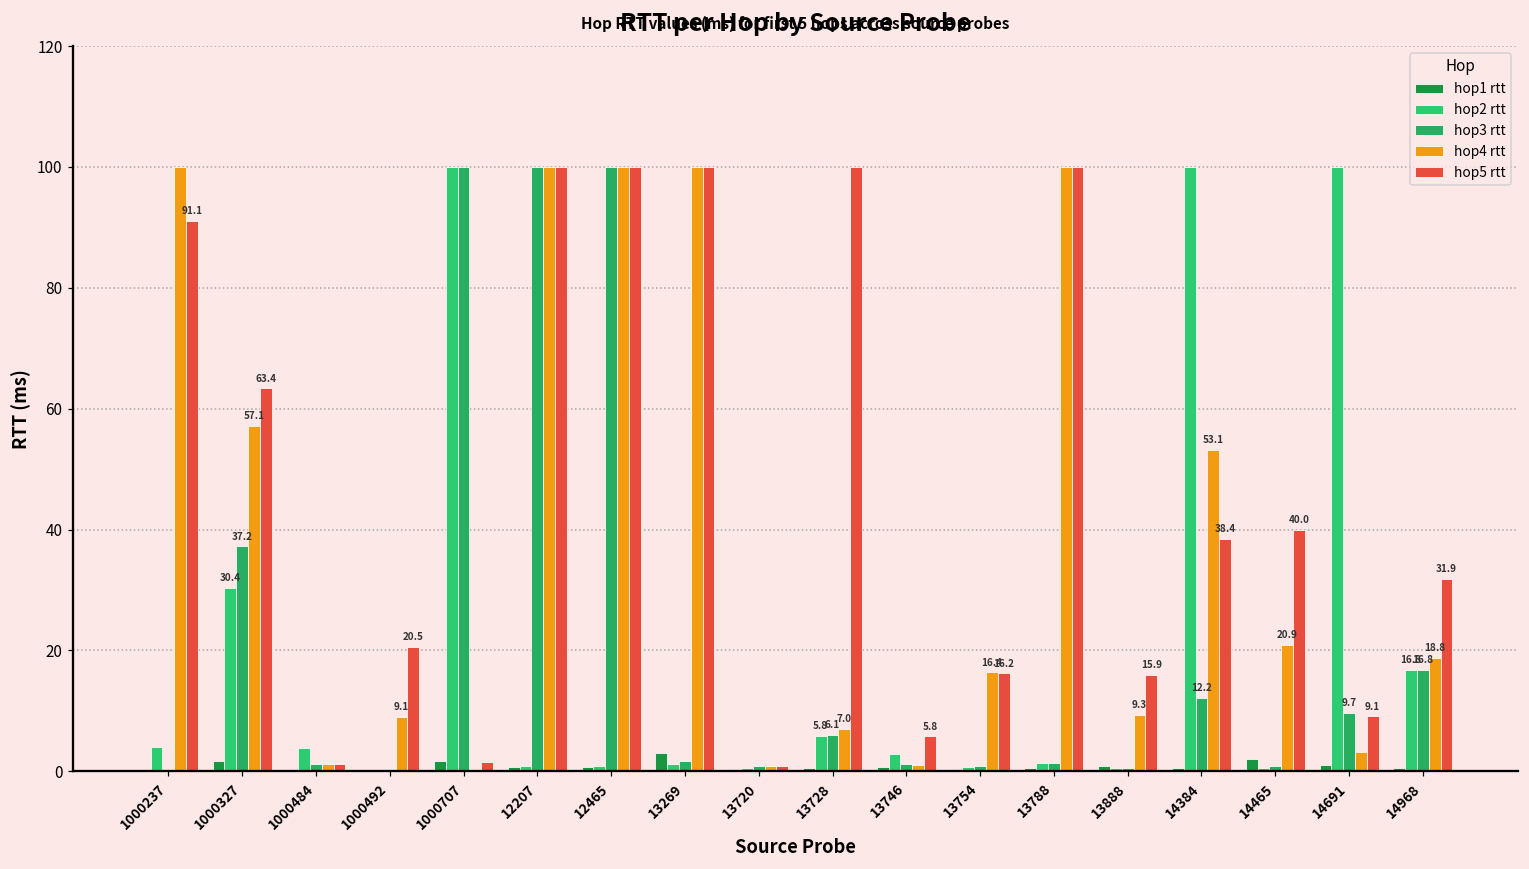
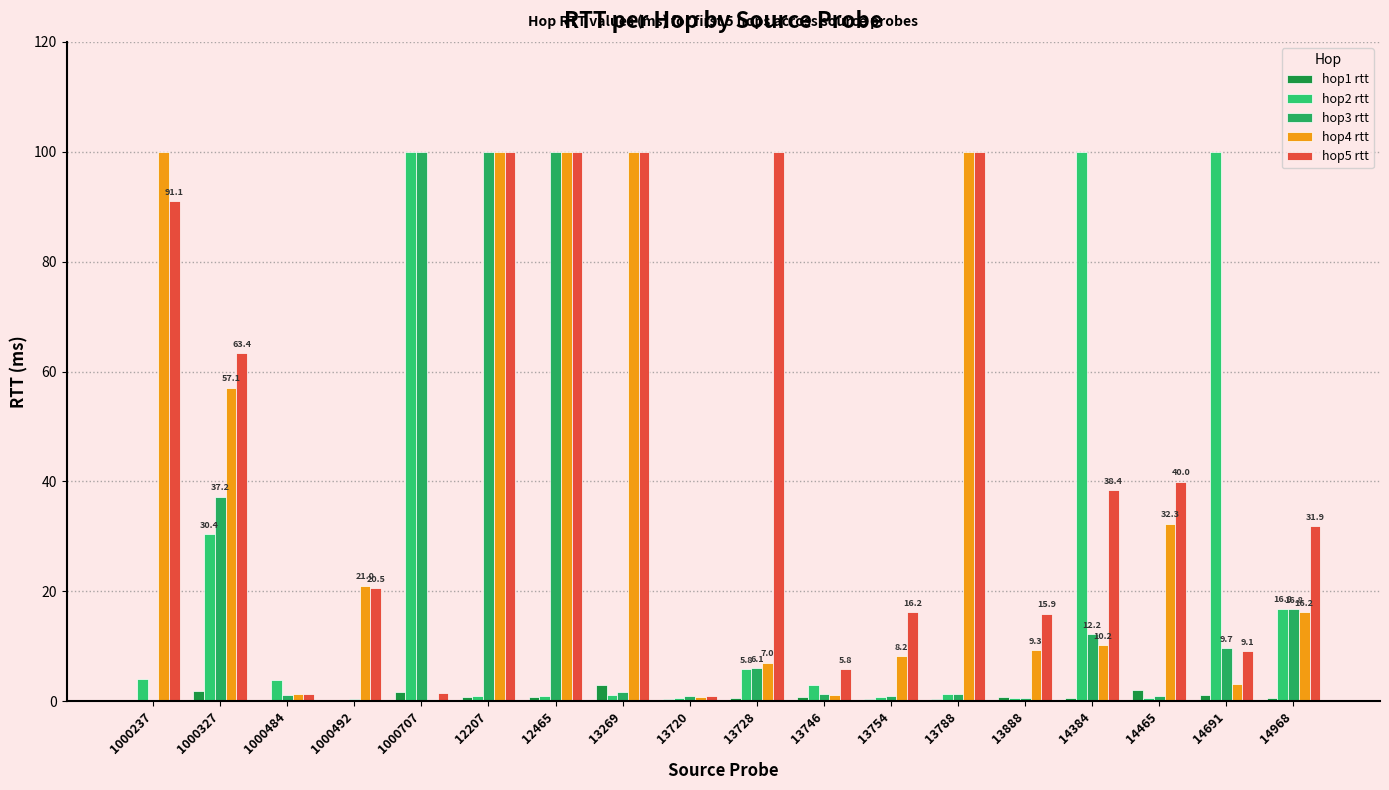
hop4 rtt, 1000492: 9.1 -> 21.0
hop4 rtt, 13754: 16.4 -> 8.2
hop4 rtt, 14384: 53.1 -> 10.2
hop4 rtt, 14465: 20.9 -> 32.3
hop4 rtt, 14968: 18.8 -> 16.2
